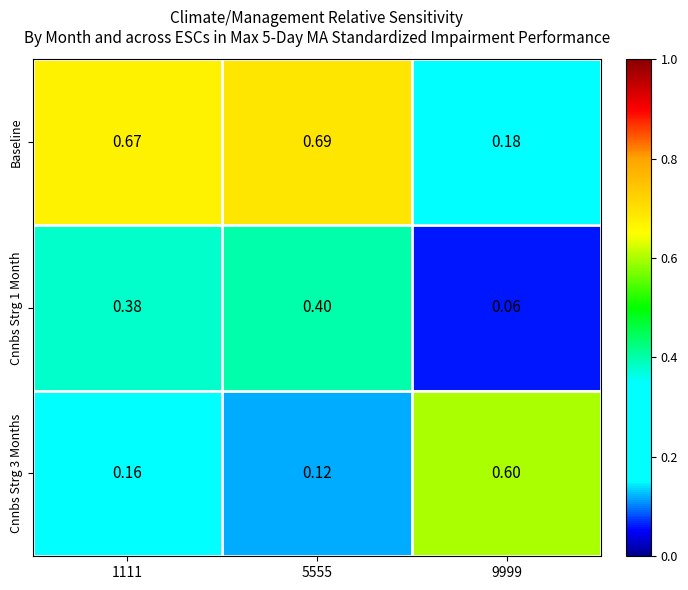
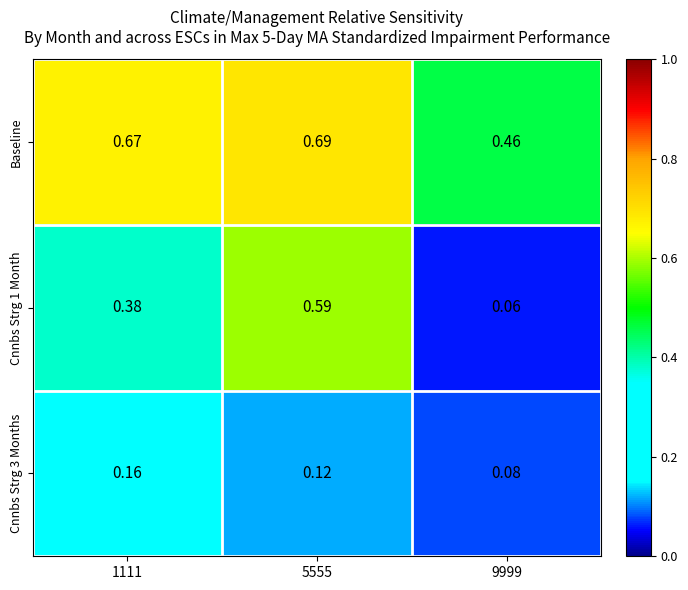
Baseline, 9999: 0.18 -> 0.46
Cnnbs Strg 1 Month, 5555: 0.40 -> 0.59
Cnnbs Strg 3 Months, 9999: 0.60 -> 0.08
